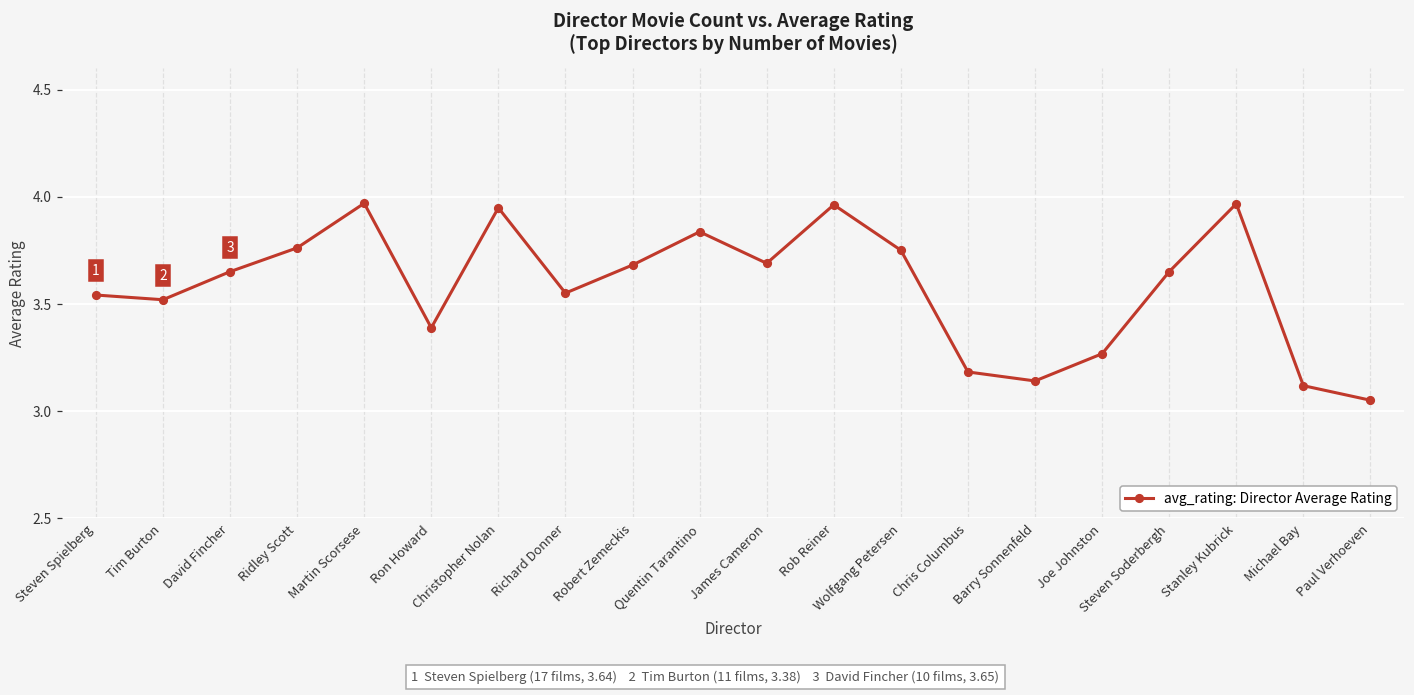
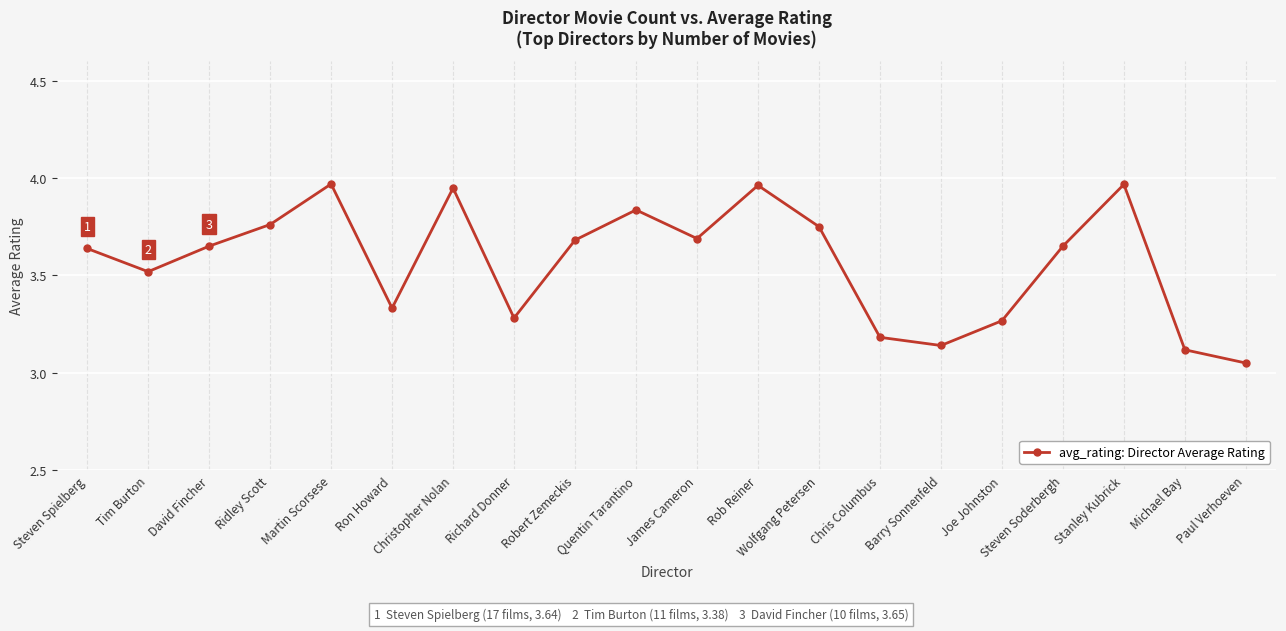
Steven Spielberg: 3.54 -> 3.64
Ron Howard: 3.39 -> 3.33
Richard Donner: 3.55 -> 3.28
